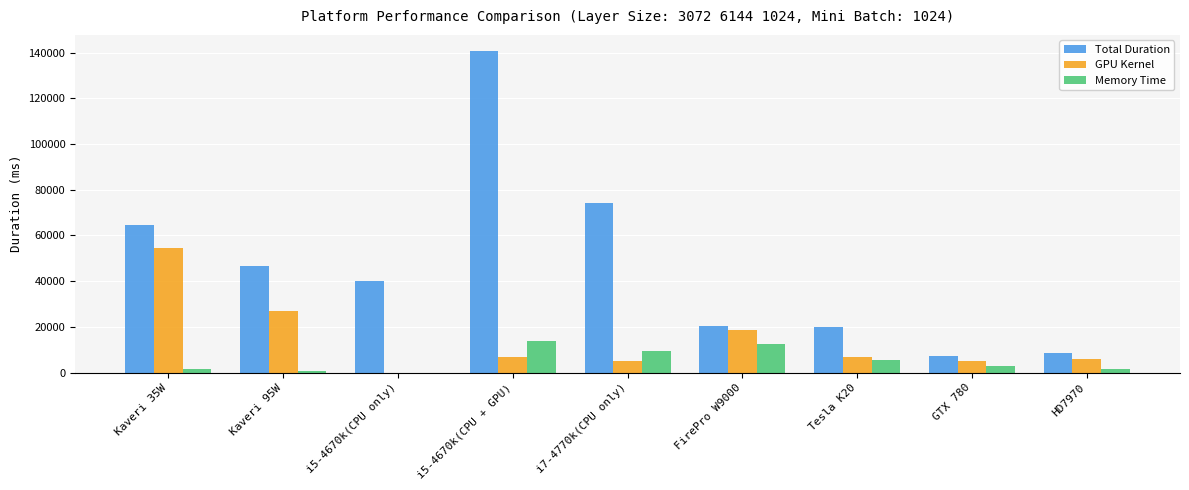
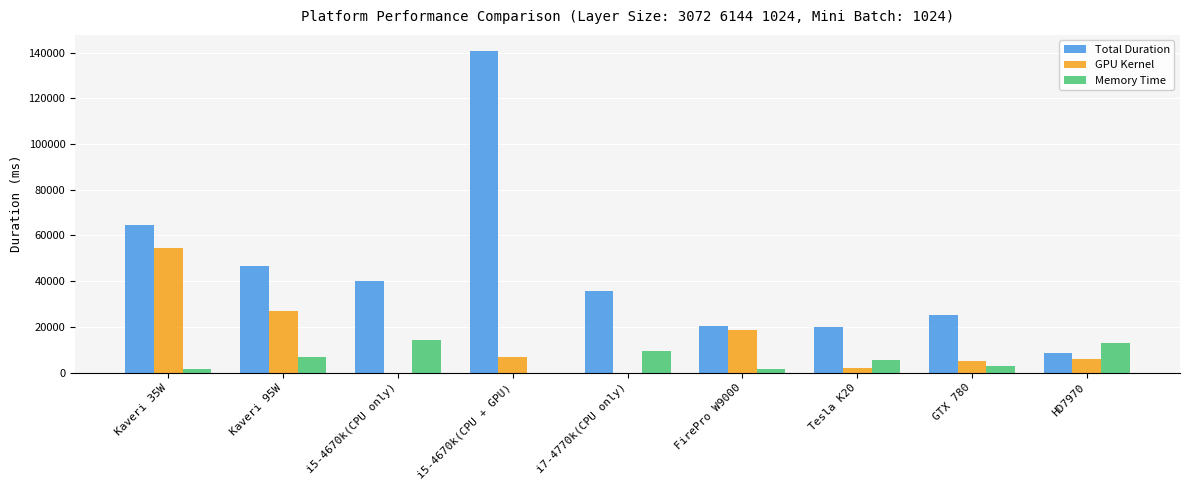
Memory Time, Kaveri 95W: 1000 -> 7000
Memory Time, i5-4670k(CPU only): 0 -> 14000
Memory Time, i5-4670k(CPU + GPU): 14000 -> 0
Total Duration, i7-4770k(CPU only): 74000 -> 36000
GPU Kernel, i7-4770k(CPU only): 5000 -> 0
Memory Time, FirePro W9000: 13000 -> 2000
GPU Kernel, Tesla K20: 7000 -> 2000
Total Duration, GTX 780: 7000 -> 25000
Memory Time, HD7970: 1000 -> 13000
